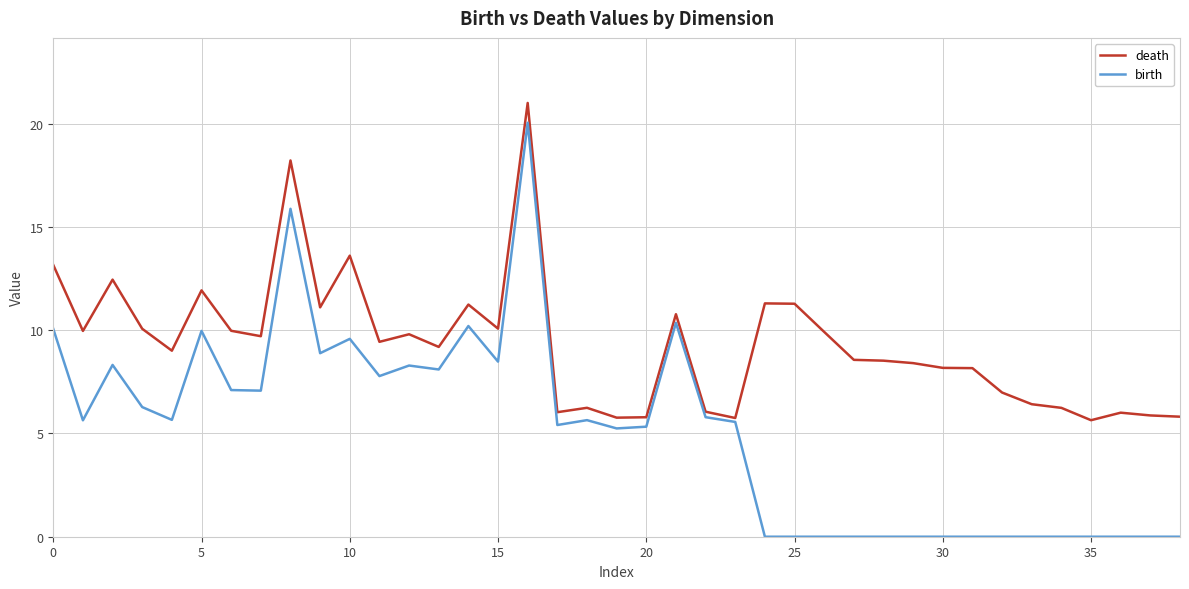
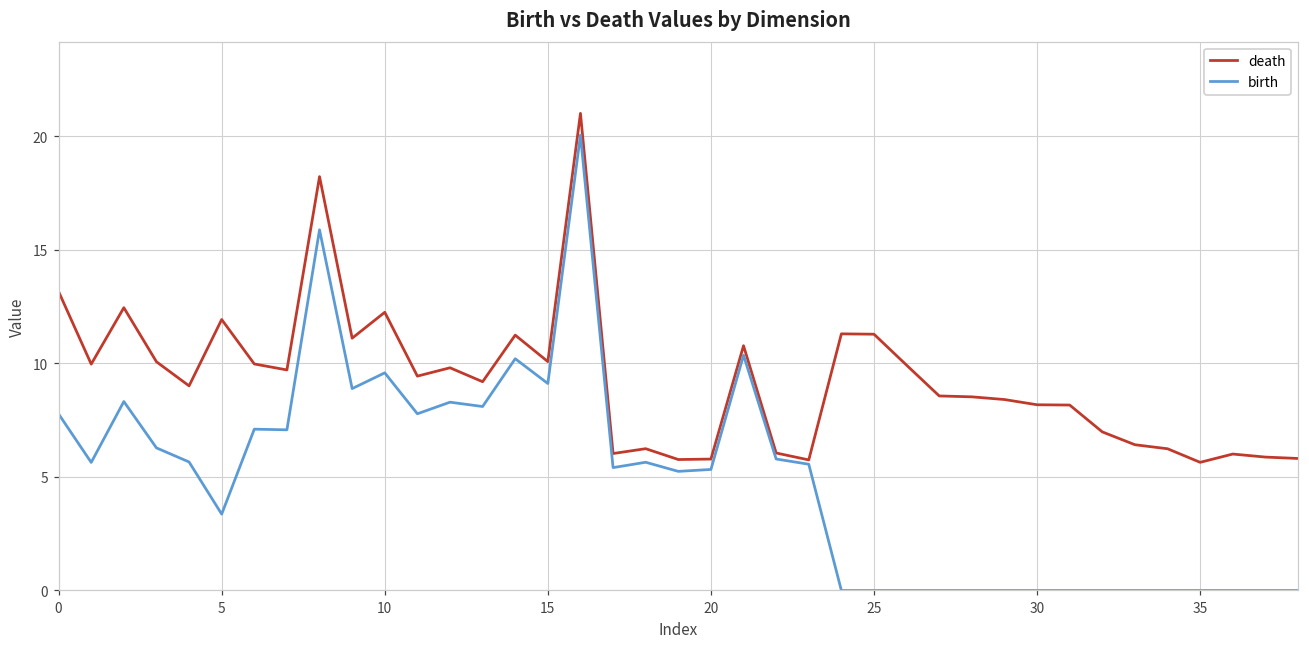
birth, 0: 10.1 -> 7.8
birth, 5: 10.0 -> 3.4
death, 10: 13.6 -> 12.2
birth, 15: 8.5 -> 9.1
